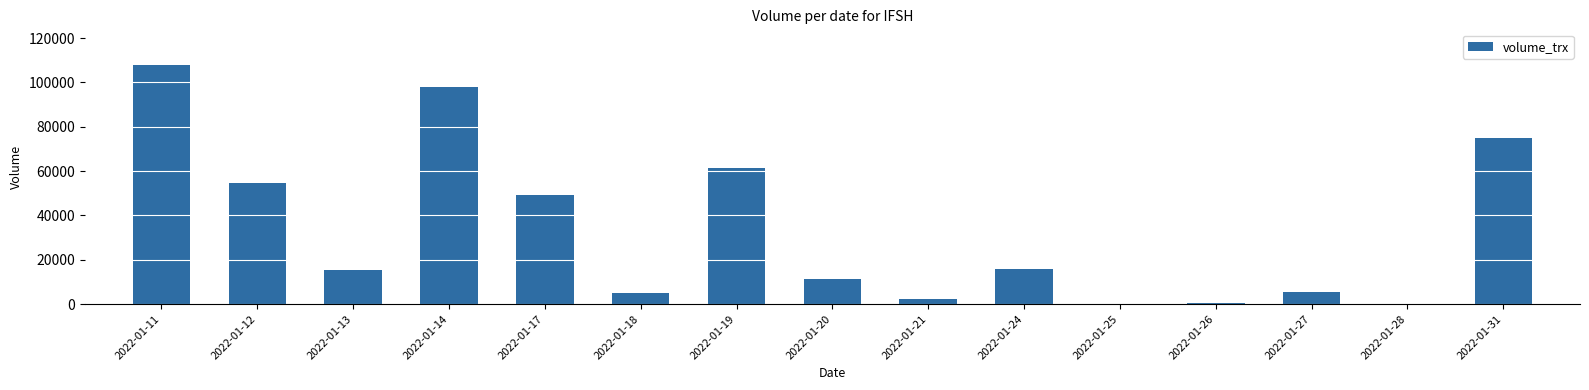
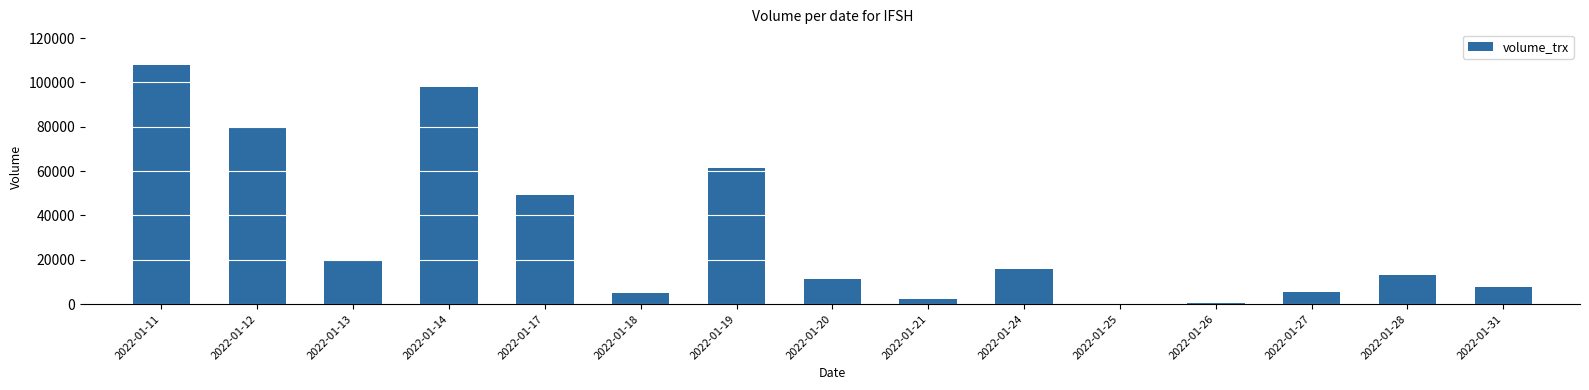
2022-01-12: 55000 -> 79000
2022-01-13: 15000 -> 20000
2022-01-28: 0 -> 13000
2022-01-31: 75000 -> 8000
